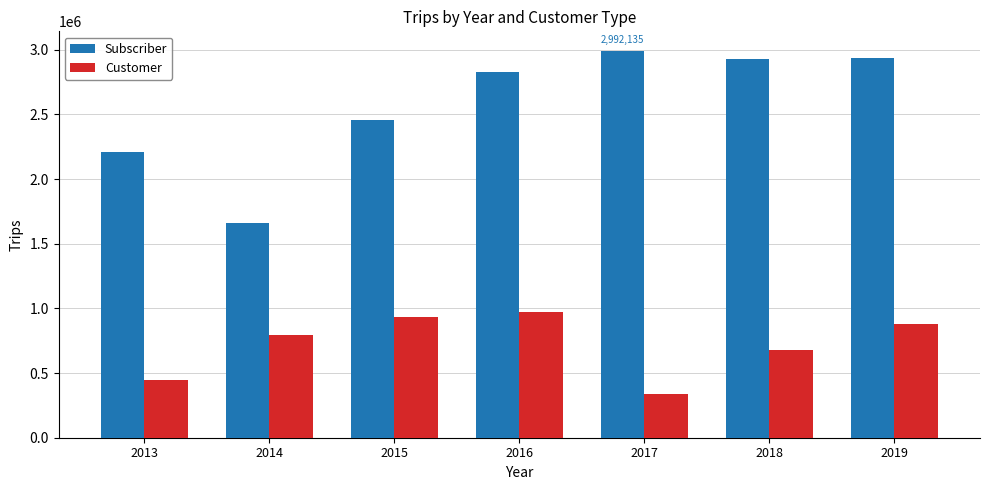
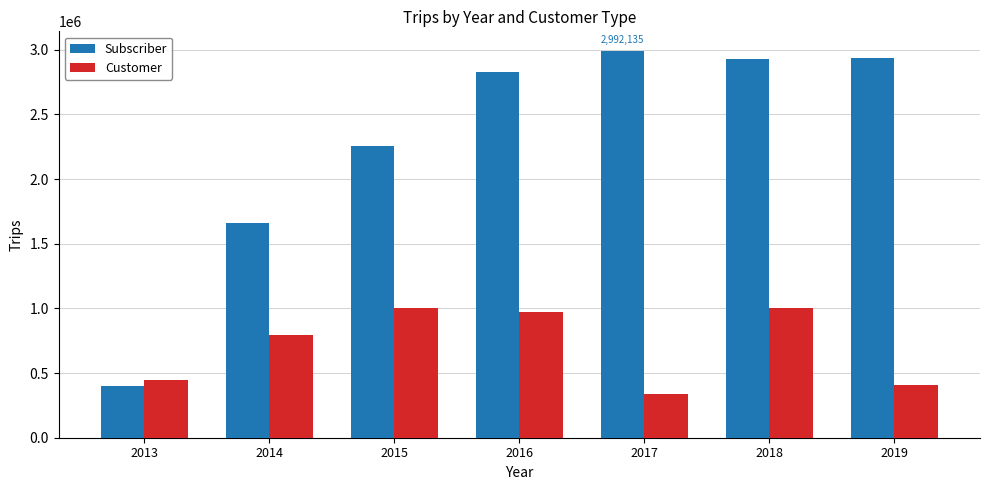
Subscriber, 2013: 2210000 -> 400000
Subscriber, 2015: 2460000 -> 2250000
Customer, 2015: 930000 -> 1000000
Customer, 2018: 680000 -> 1000000
Customer, 2019: 880000 -> 410000
